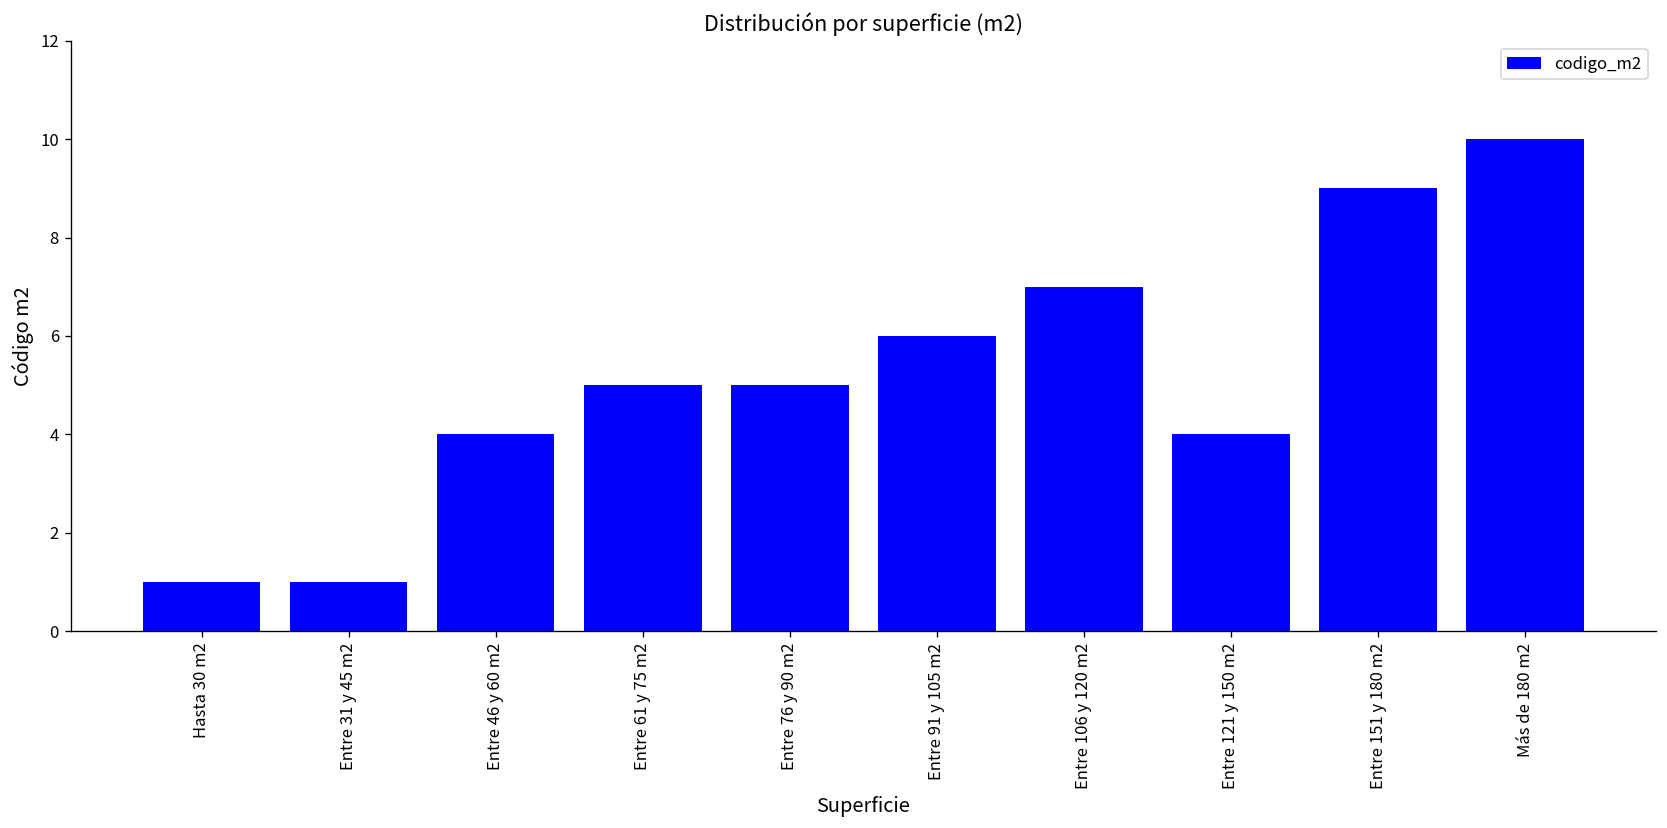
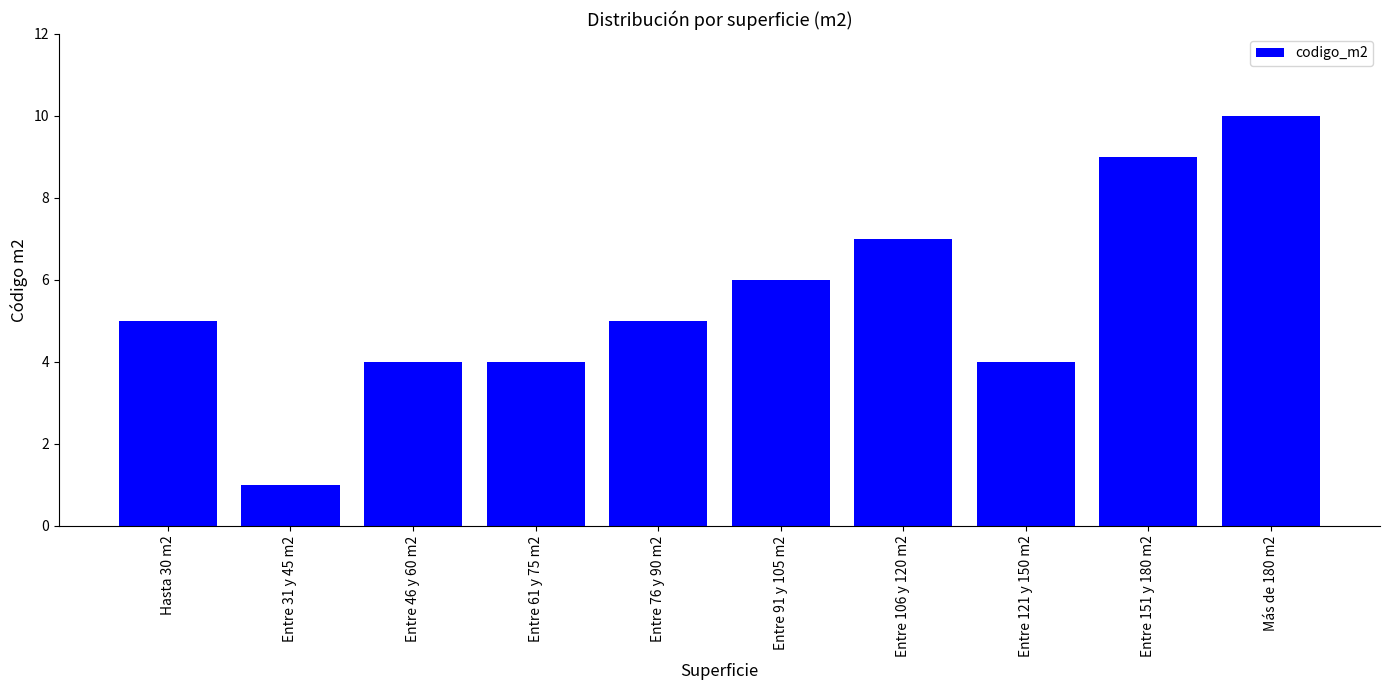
Hasta 30 m2: 1 -> 5
Entre 61 y 75 m2: 5 -> 4
